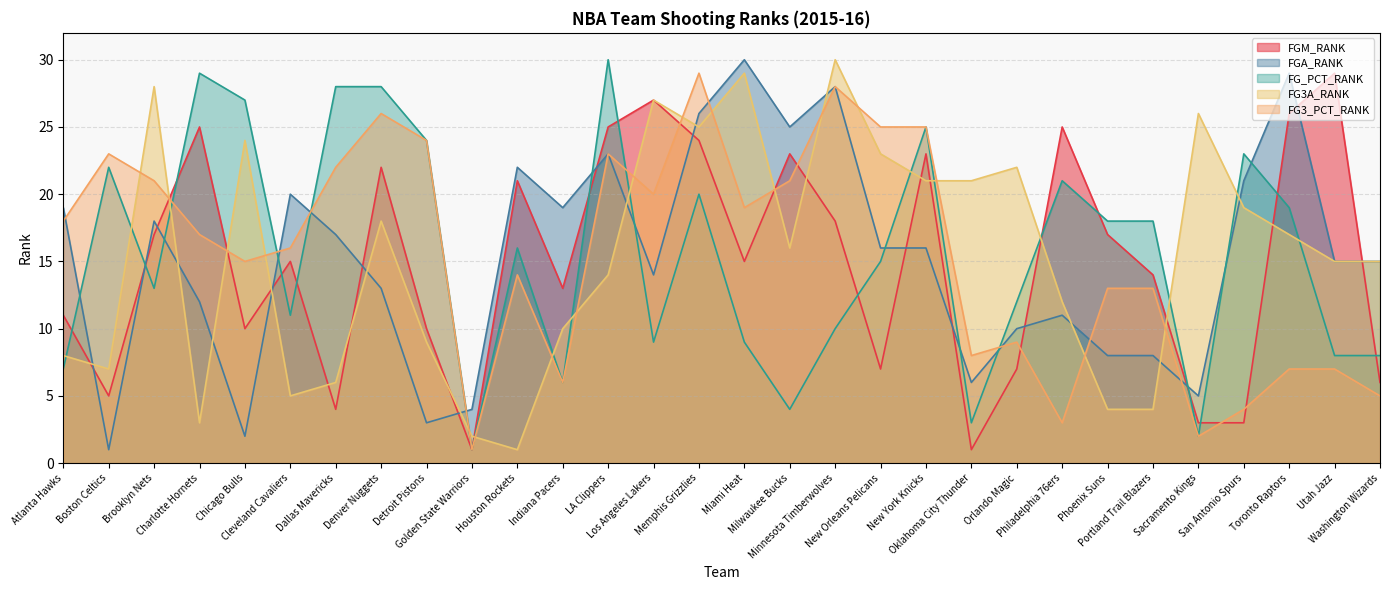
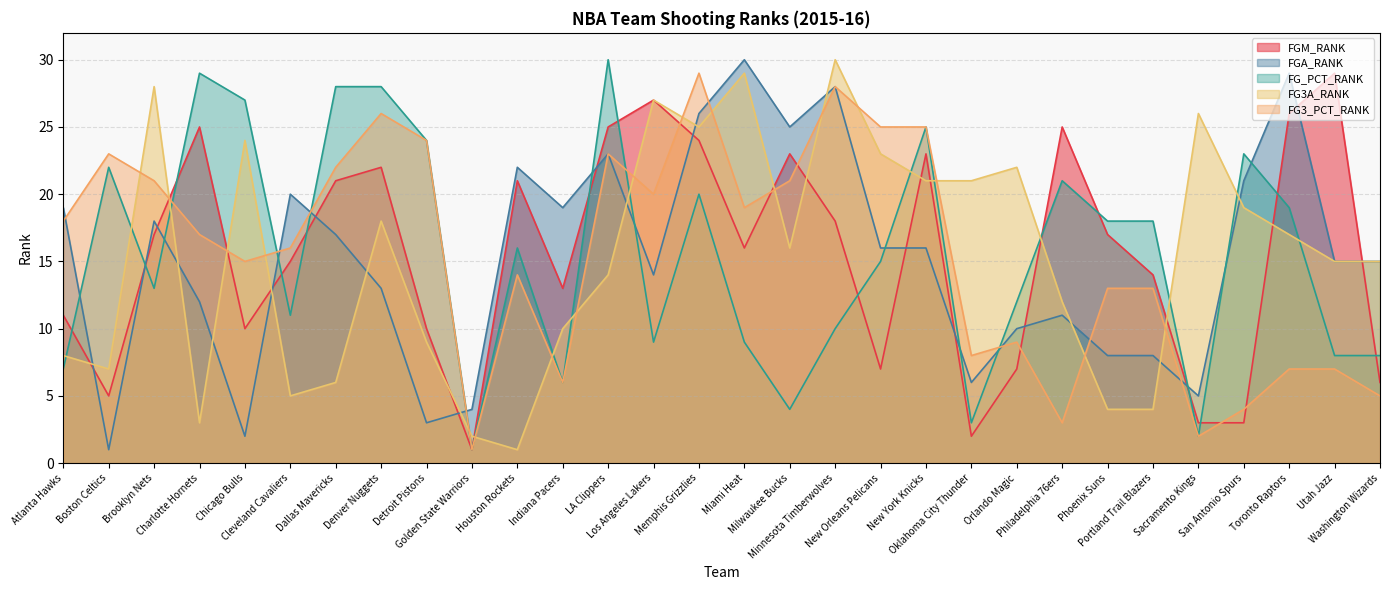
FGM_RANK, Dallas Mavericks: 4 -> 21
FGM_RANK, Miami Heat: 15 -> 16
FGM_RANK, Oklahoma City Thunder: 1 -> 2
